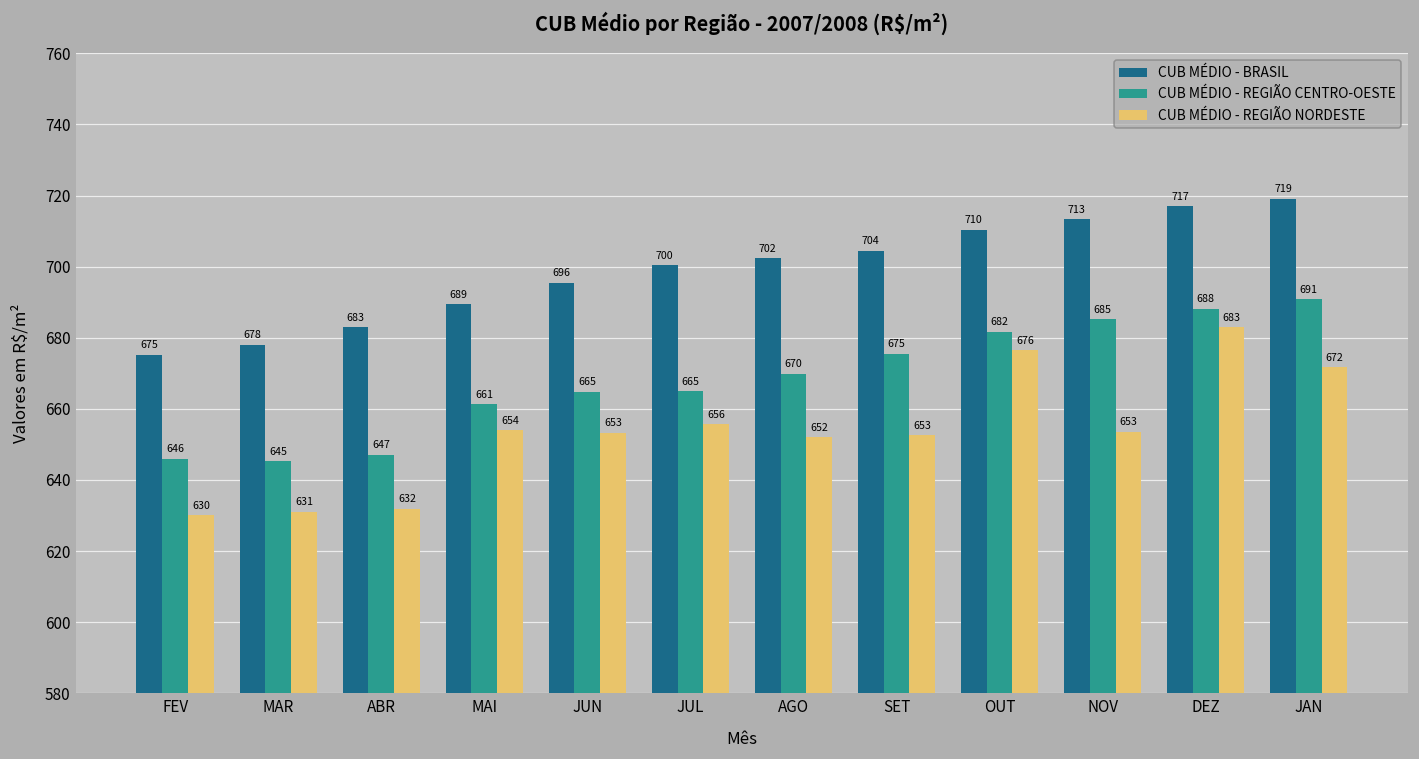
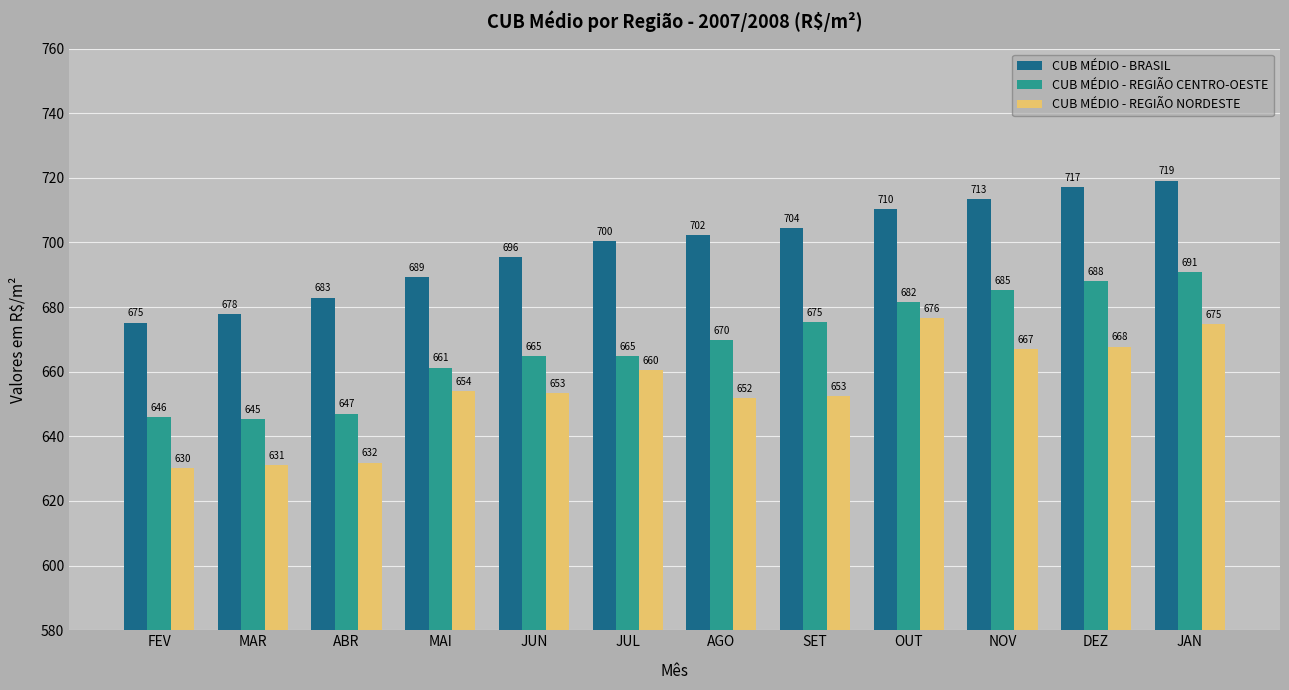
CUB MÉDIO - REGIÃO NORDESTE, JUL: 656 -> 660
CUB MÉDIO - REGIÃO NORDESTE, NOV: 653 -> 667
CUB MÉDIO - REGIÃO NORDESTE, DEZ: 683 -> 668
CUB MÉDIO - REGIÃO NORDESTE, JAN: 672 -> 675
